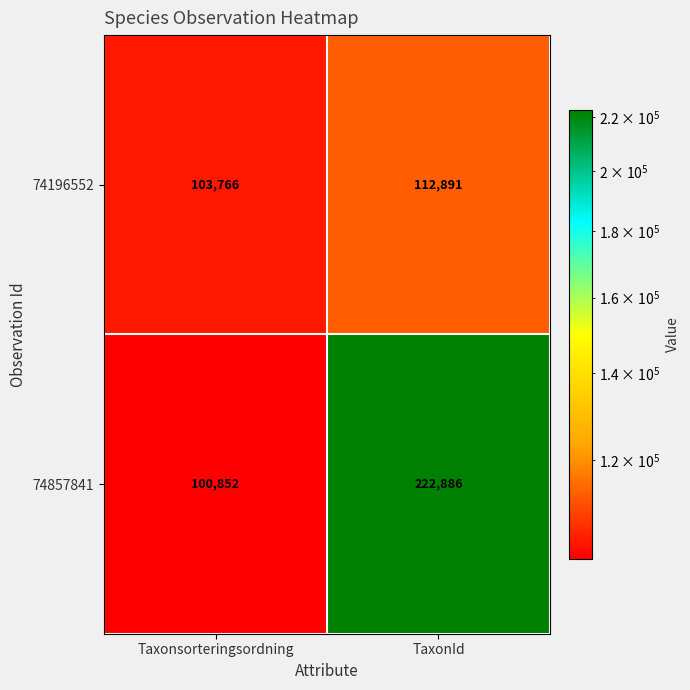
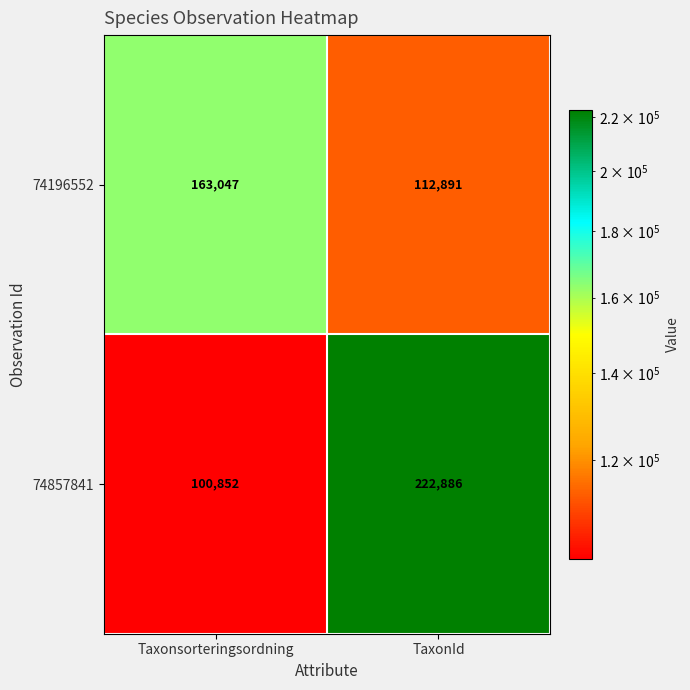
74196552, Taxonsorteringsordning: 103,766 -> 163,047
